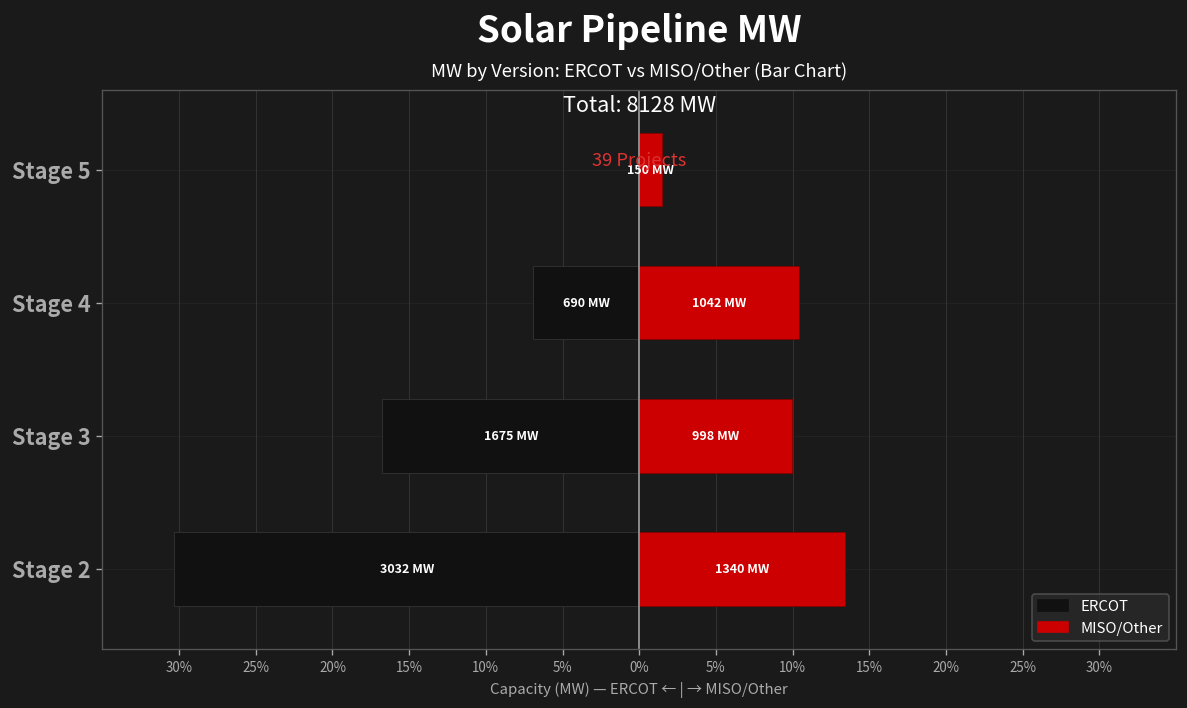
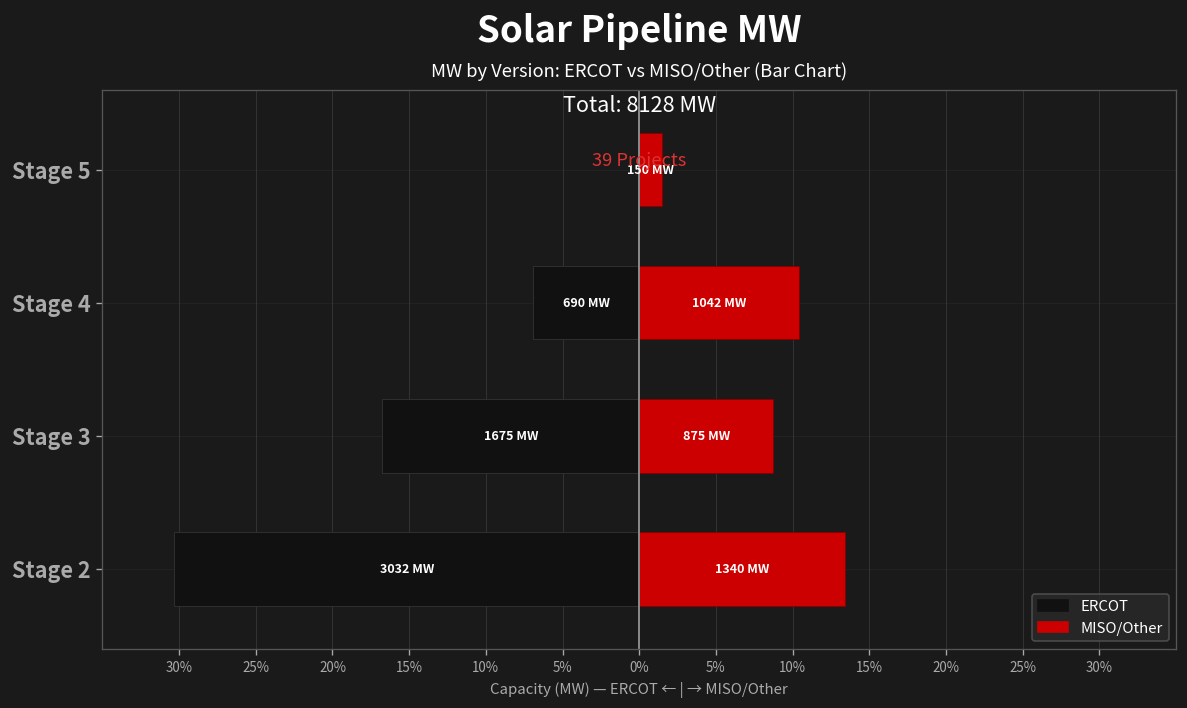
MISO/Other, Stage 3: 998 -> 875
